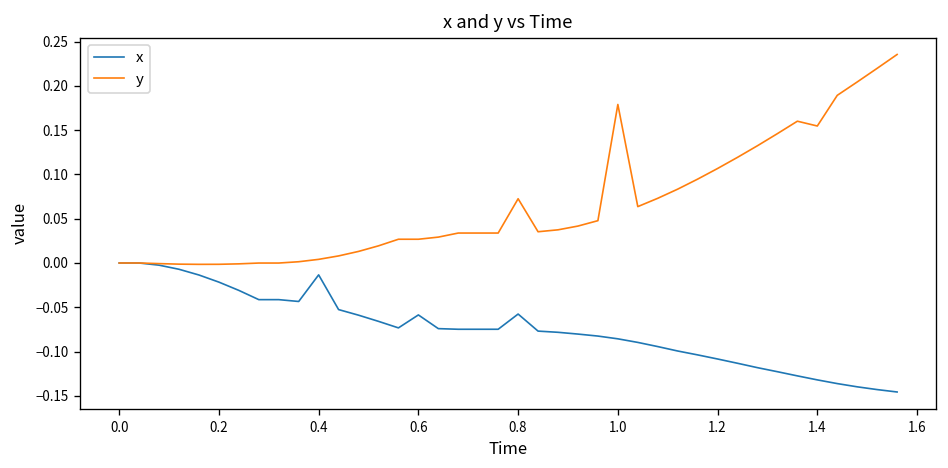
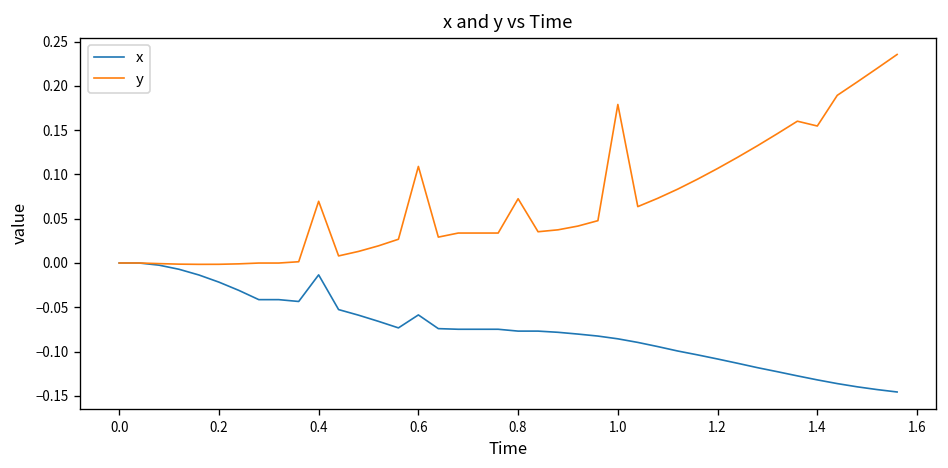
y, 0.4: 0.00 -> 0.07
y, 0.6: 0.03 -> 0.11
x, 0.8: -0.06 -> -0.08
